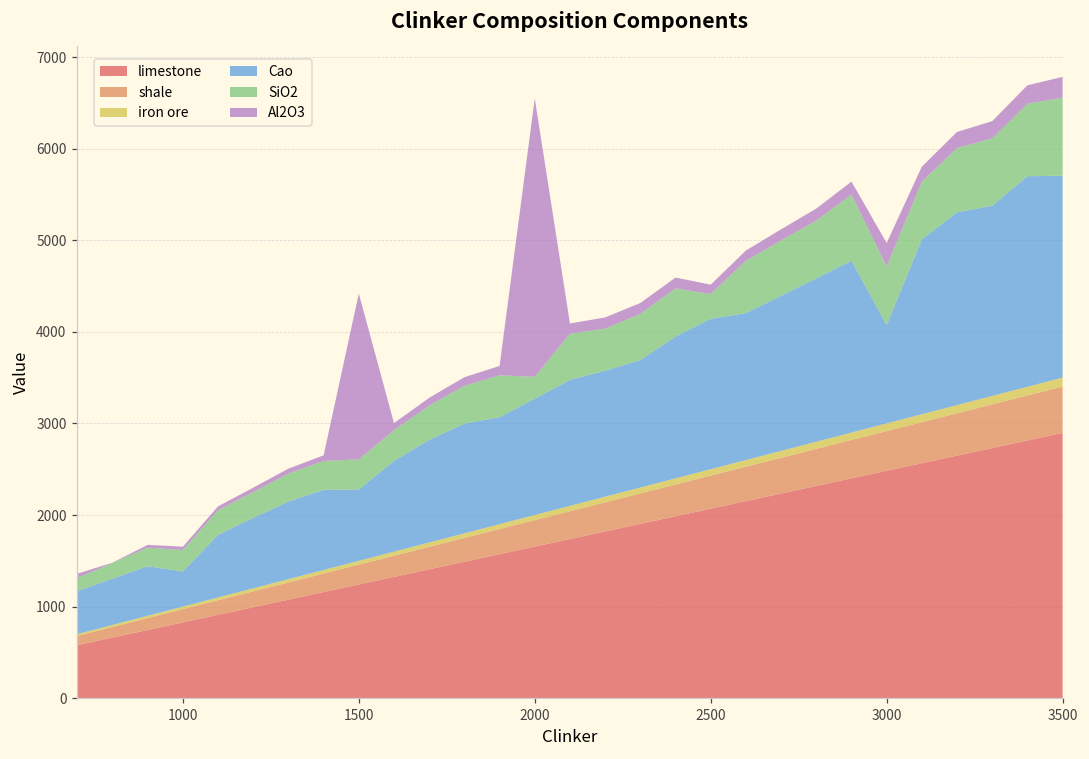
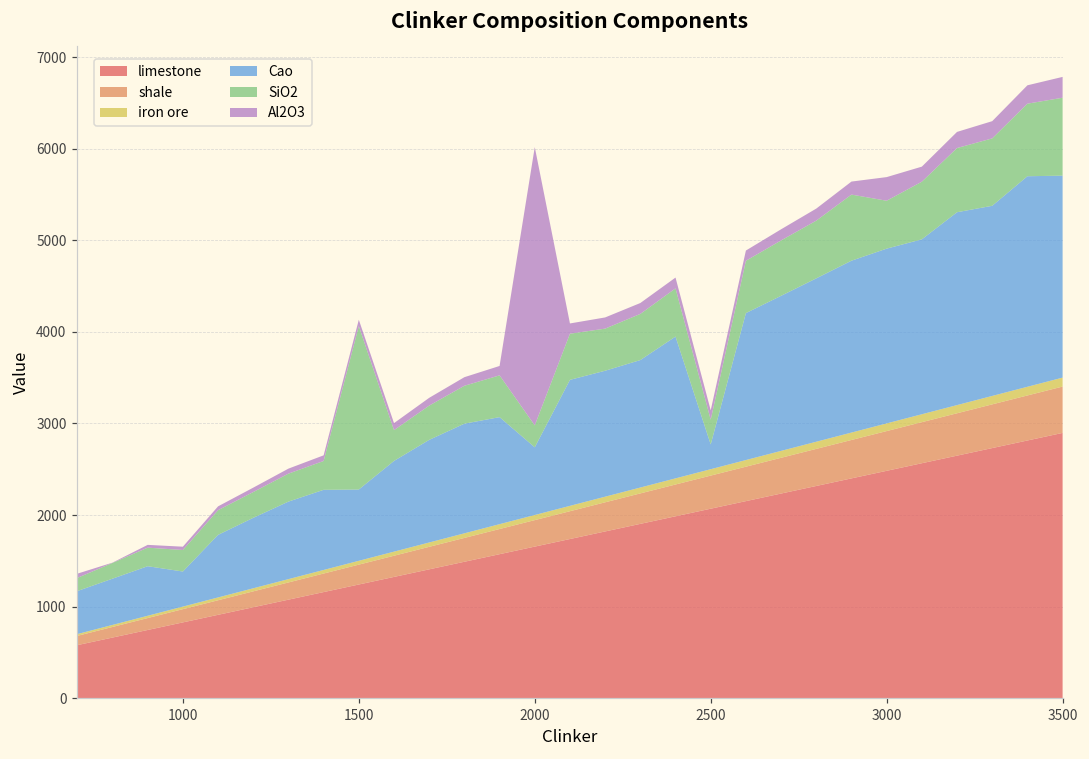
SiO2, 1500: 300 -> 1800
Al2O3, 1500: 1800 -> 100
Cao, 2000: 1300 -> 700
Cao, 2500: 1600 -> 300
Cao, 3000: 1100 -> 1900
SiO2, 3000: 600 -> 500
